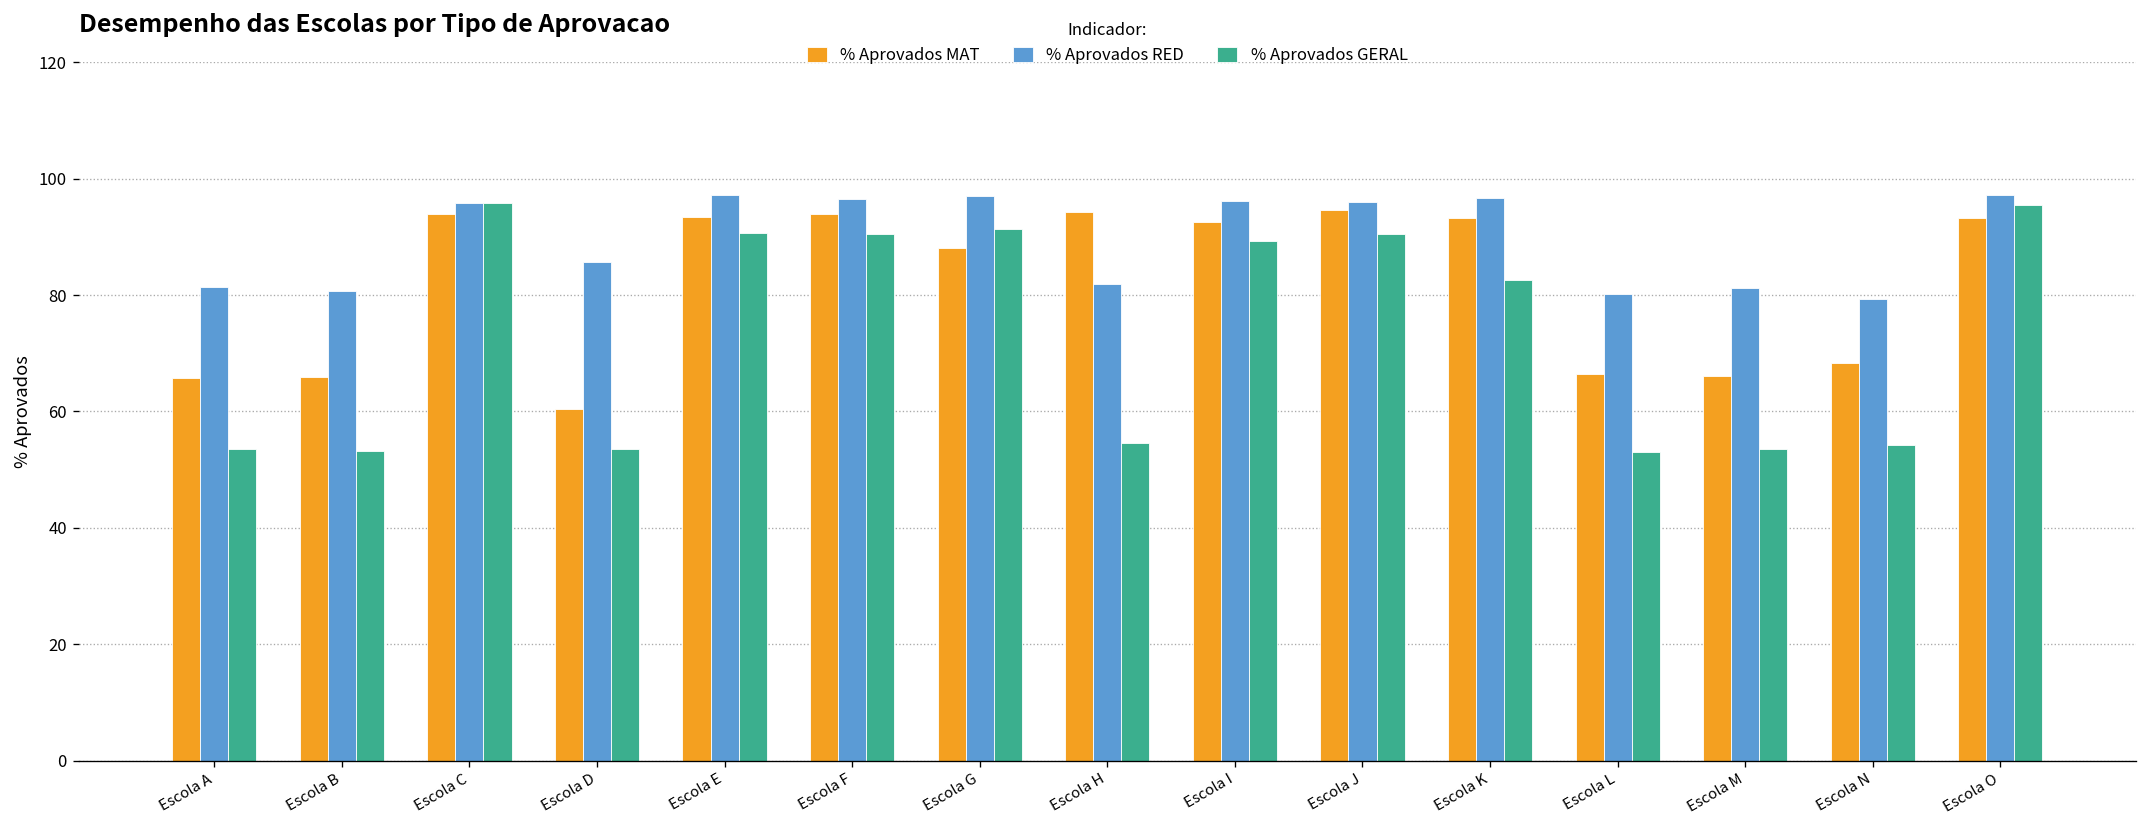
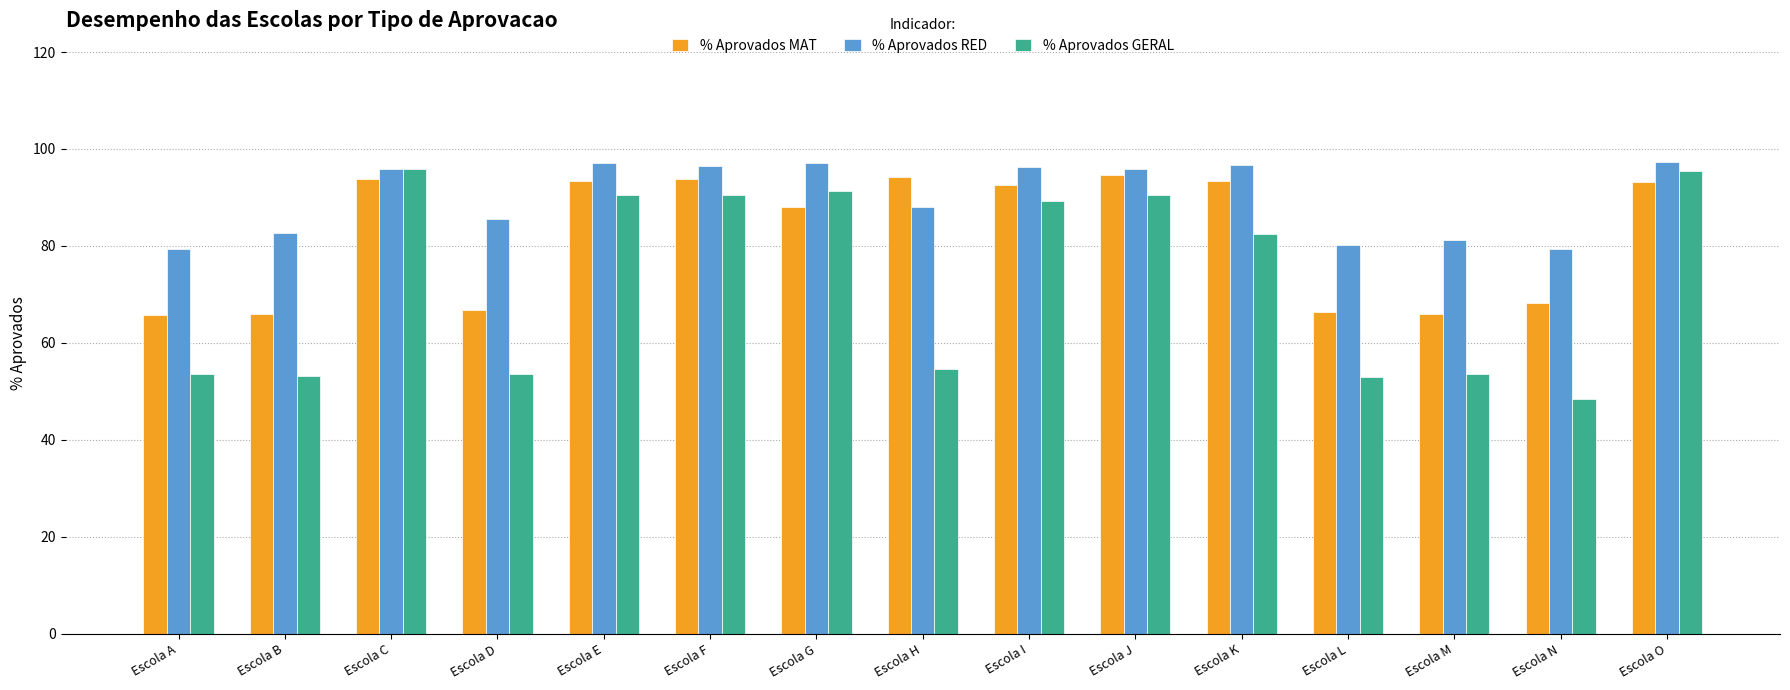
% Aprovados RED, Escola A: 81 -> 79
% Aprovados RED, Escola B: 81 -> 83
% Aprovados MAT, Escola D: 60 -> 67
% Aprovados RED, Escola H: 82 -> 88
% Aprovados GERAL, Escola N: 54 -> 48
